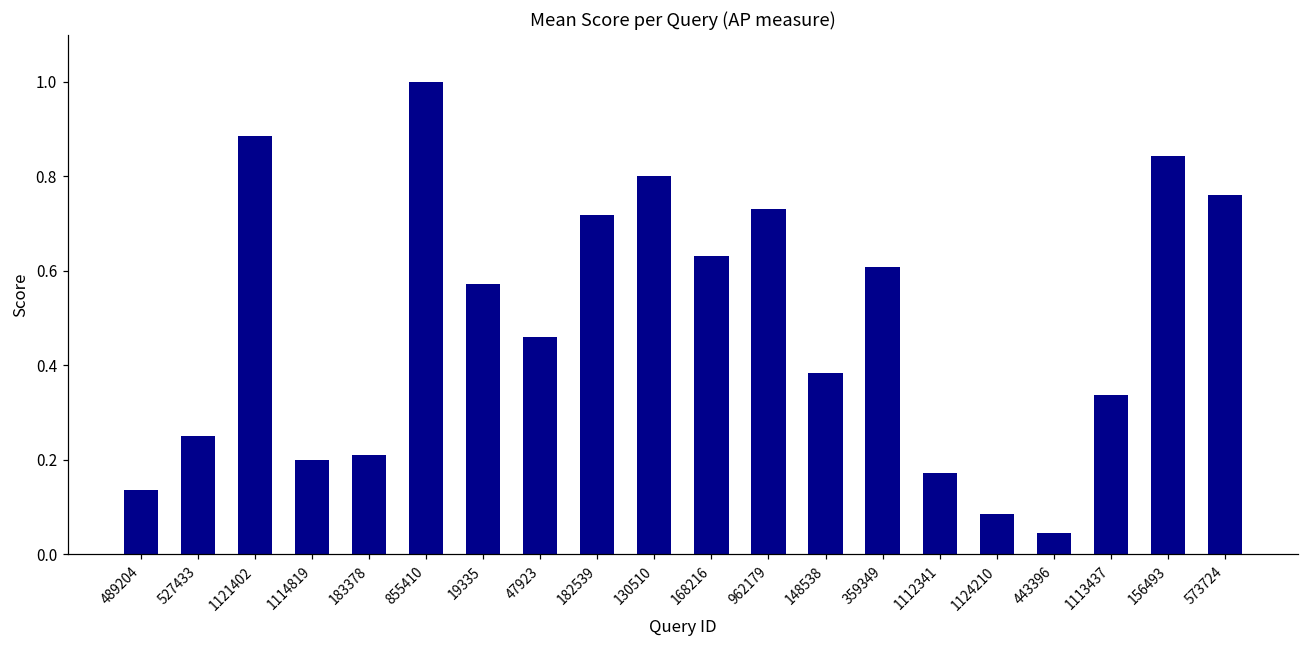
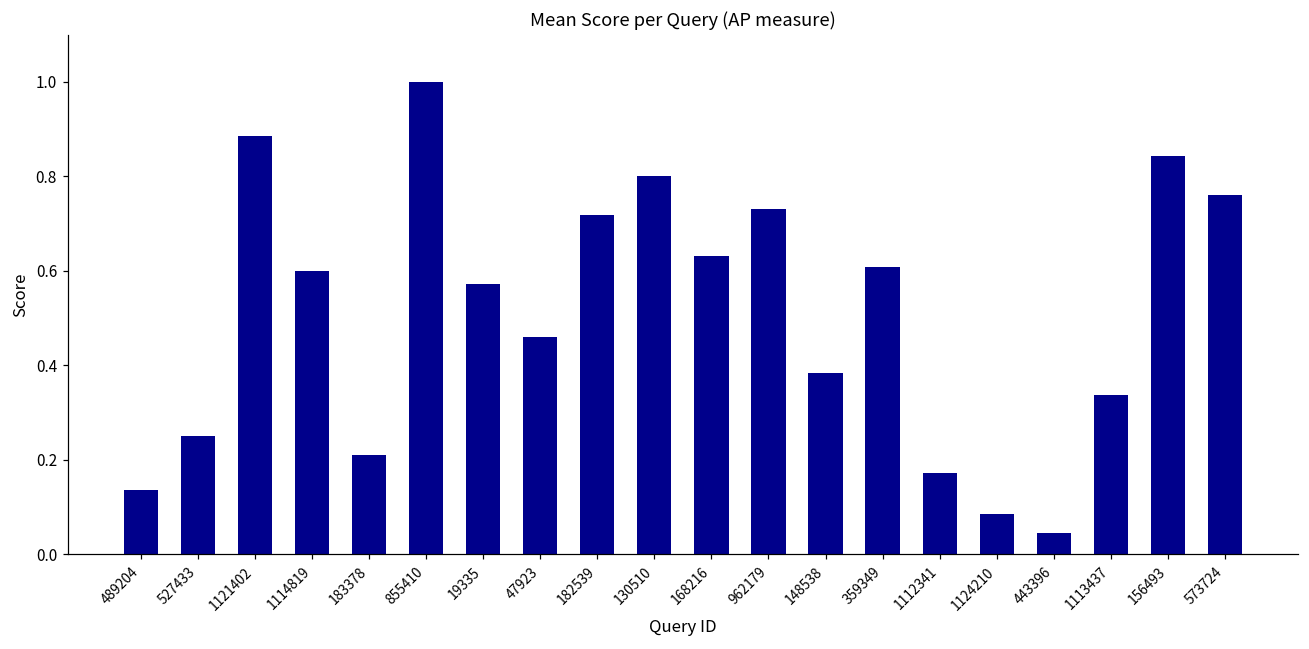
1114819: 0.2 -> 0.6
